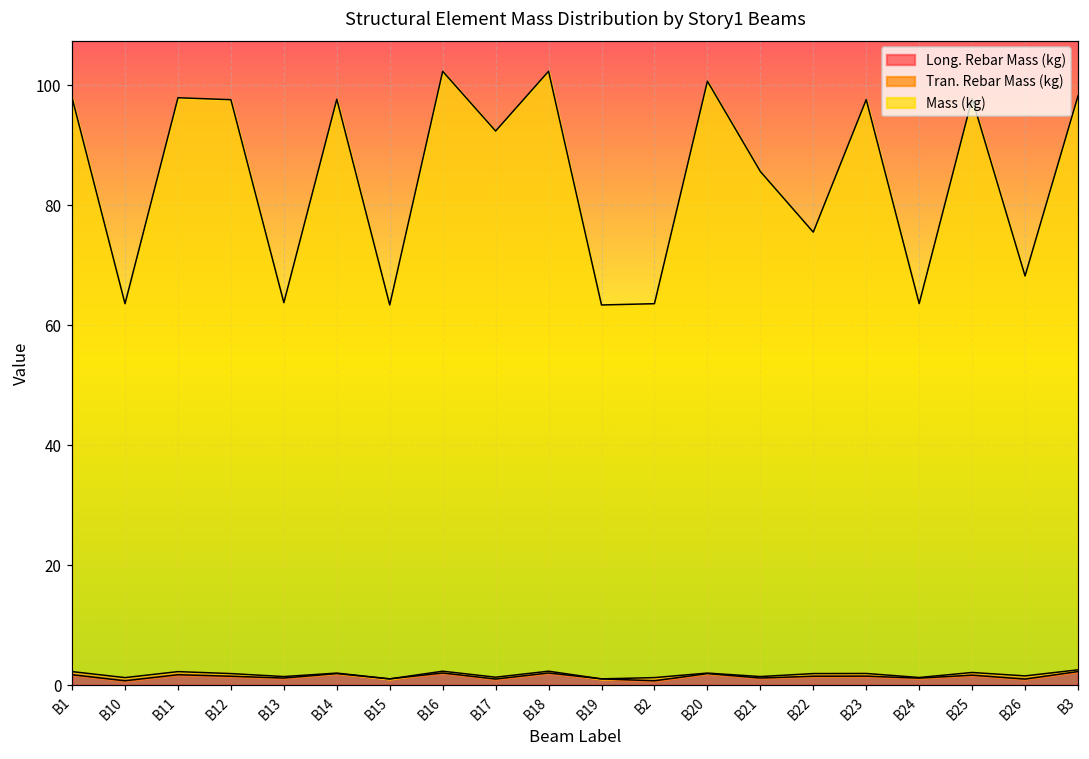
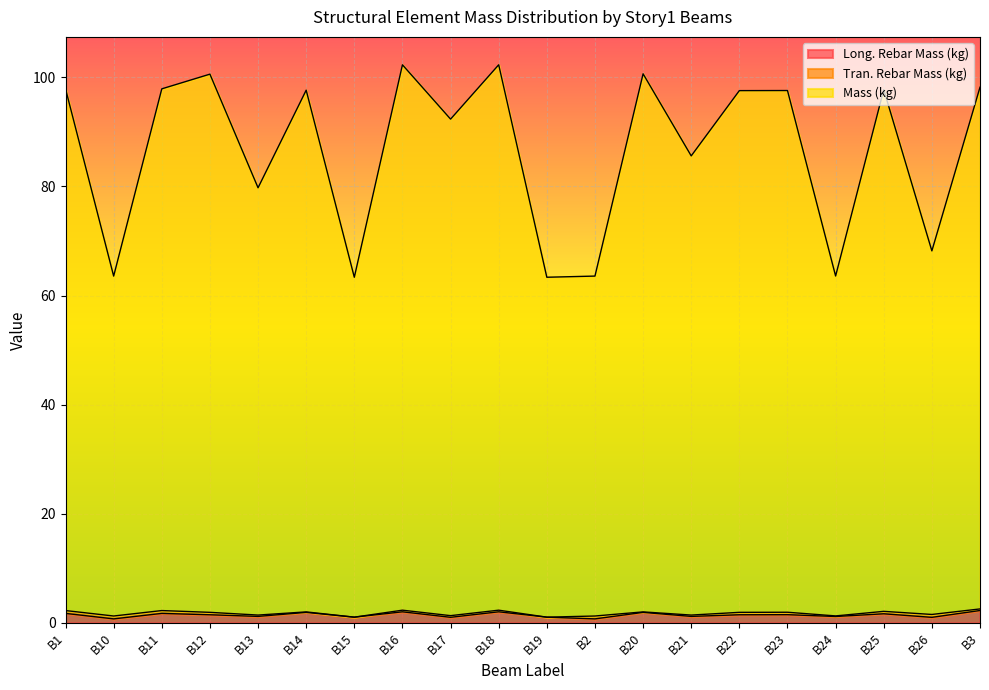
Mass (kg), B12: 96 -> 99
Mass (kg), B13: 62 -> 78
Mass (kg), B22: 74 -> 96
